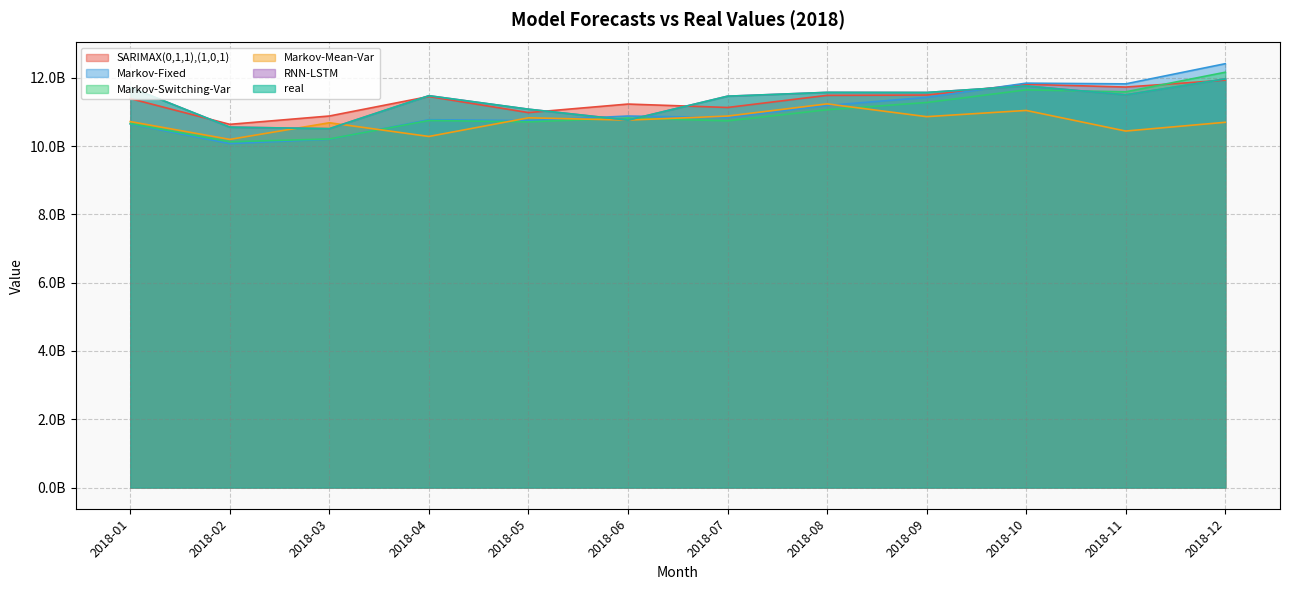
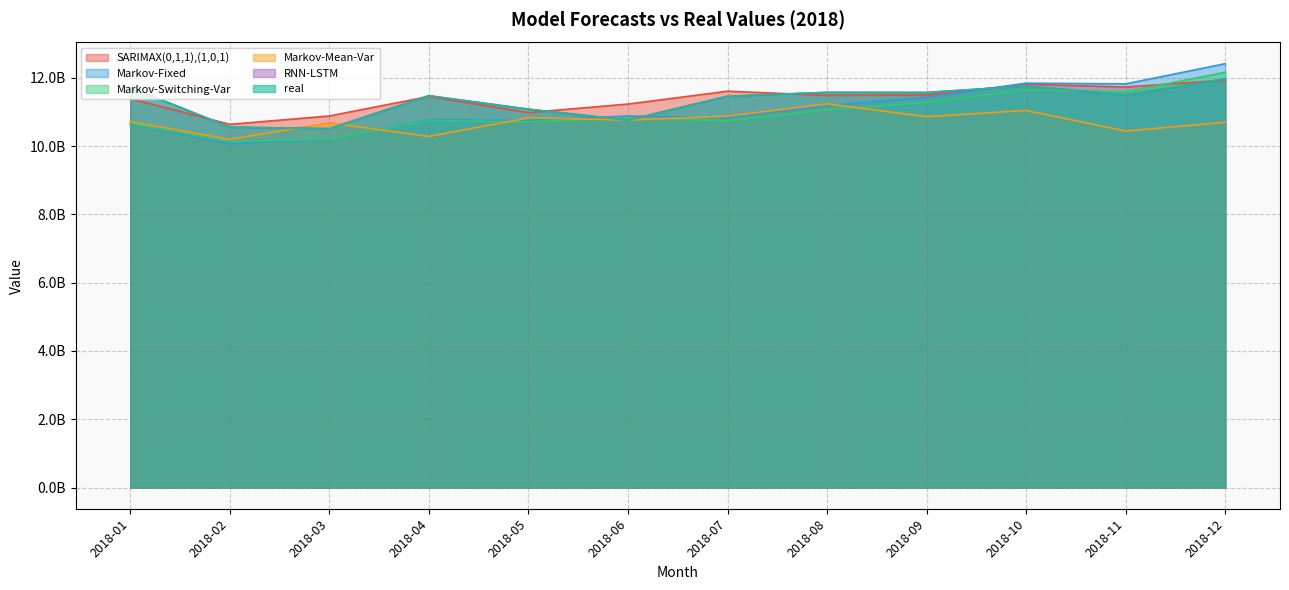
SARIMAX(0,1,1),(1,0,1), 2018-07: 11100000000 -> 11600000000
